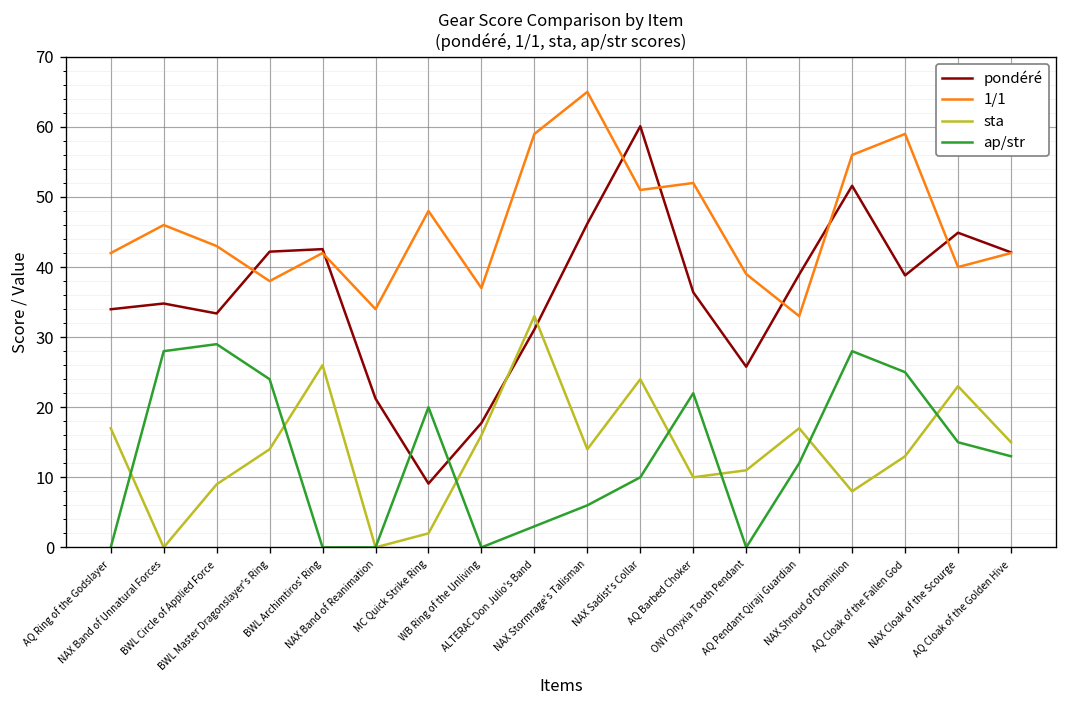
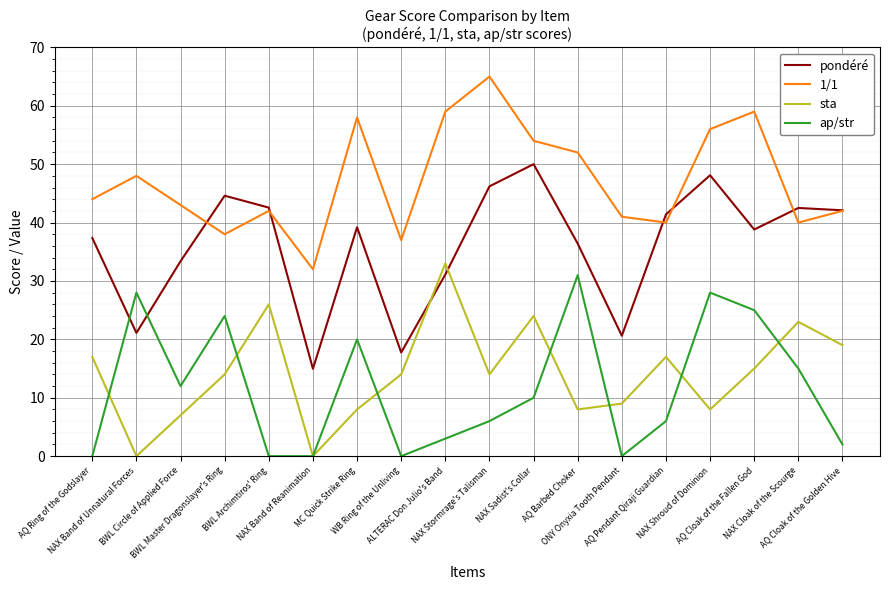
pondéré, AQ Ring of the Godslayer: 34 -> 37
1/1, AQ Ring of the Godslayer: 42 -> 44
pondéré, NAX Band of Unnatural Forces: 35 -> 21
1/1, NAX Band of Unnatural Forces: 46 -> 48
sta, BWL Circle of Applied Force: 9 -> 7
ap/str, BWL Circle of Applied Force: 29 -> 12
pondéré, BWL Master Dragonslayer's Ring: 42 -> 45
pondéré, NAX Band of Reanimation: 21 -> 15
1/1, NAX Band of Reanimation: 34 -> 32
pondéré, MC Quick Strike Ring: 9 -> 39
1/1, MC Quick Strike Ring: 48 -> 58
sta, MC Quick Strike Ring: 2 -> 8
sta, WB Ring of the Unliving: 16 -> 14
pondéré, NAX Sadist's Collar: 60 -> 50
1/1, NAX Sadist's Collar: 51 -> 54
sta, AQ Barbed Choker: 10 -> 8
ap/str, AQ Barbed Choker: 22 -> 31
pondéré, ONY Onyxia Tooth Pendant: 26 -> 21
1/1, ONY Onyxia Tooth Pendant: 39 -> 41
sta, ONY Onyxia Tooth Pendant: 11 -> 9
pondéré, AQ Pendant Qiraji Guardian: 39 -> 41
1/1, AQ Pendant Qiraji Guardian: 33 -> 40
ap/str, AQ Pendant Qiraji Guardian: 12 -> 6
pondéré, NAX Shroud of Dominion: 52 -> 48
sta, AQ Cloak of the Fallen God: 13 -> 15
pondéré, NAX Cloak of the Scourge: 45 -> 43
sta, AQ Cloak of the Golden Hive: 15 -> 19
ap/str, AQ Cloak of the Golden Hive: 13 -> 2
